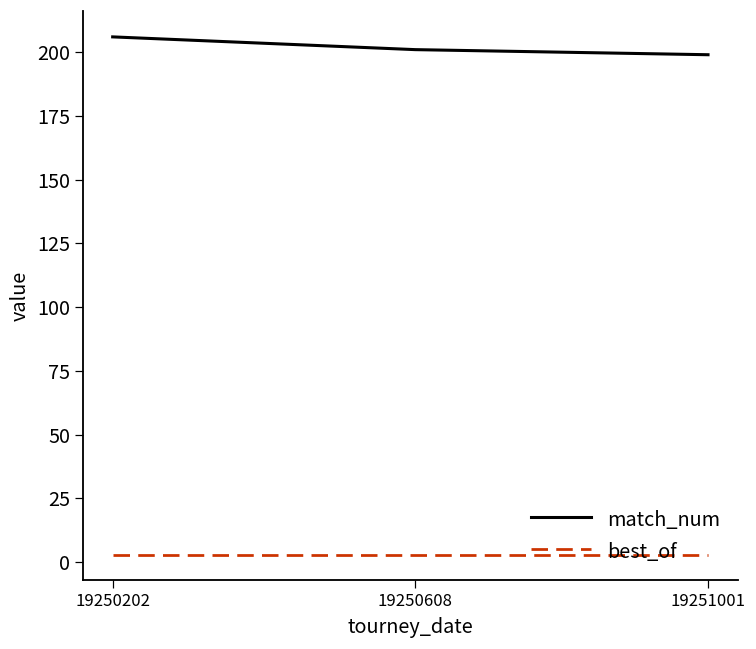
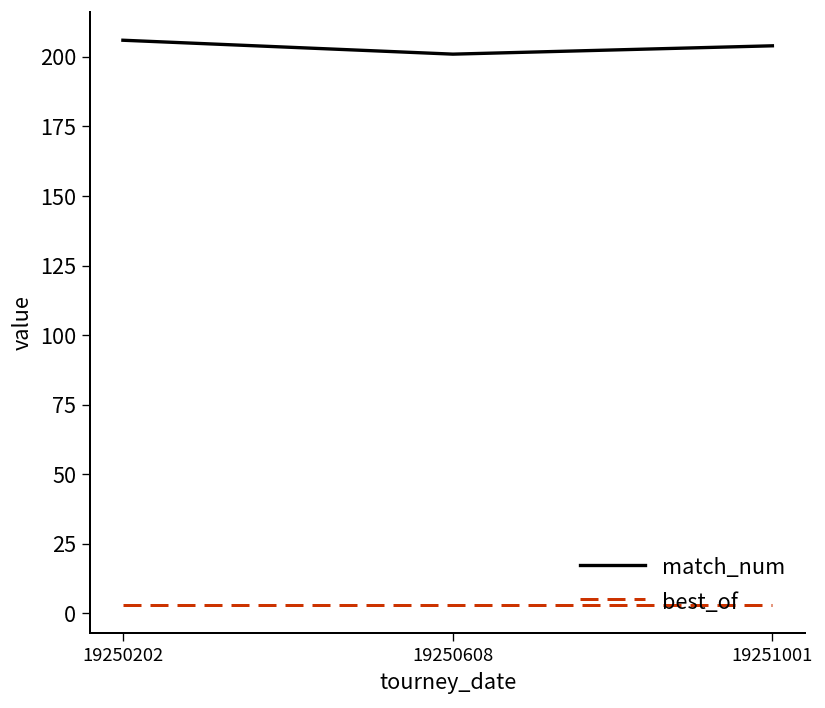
match_num, 19251001: 199 -> 204
